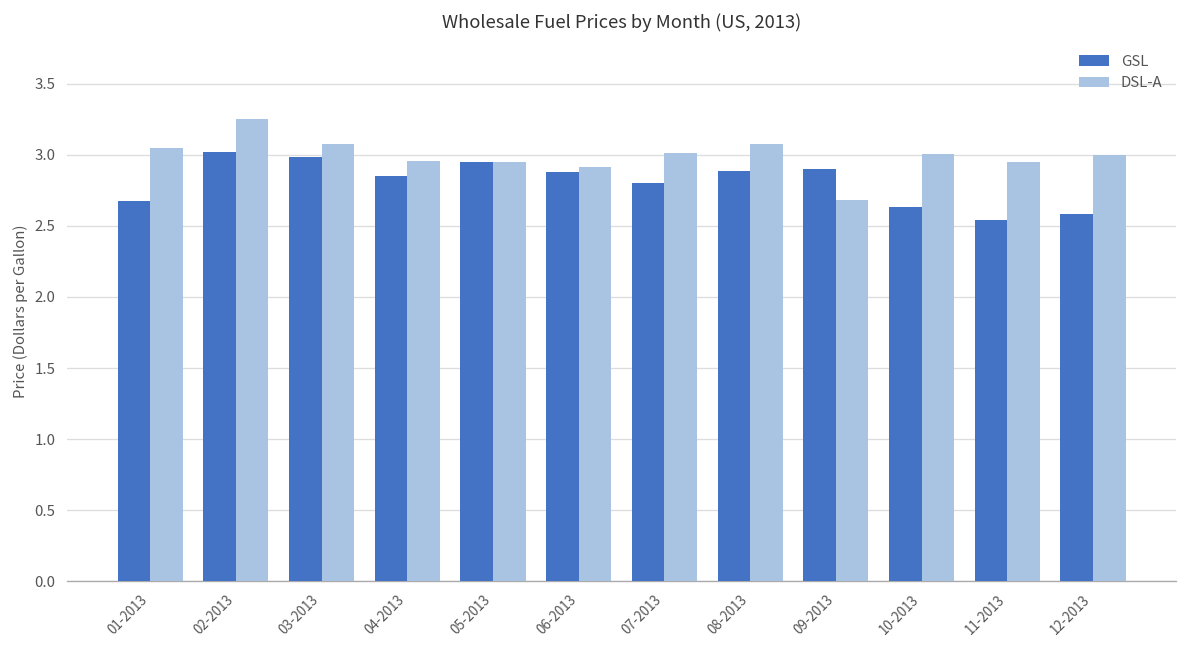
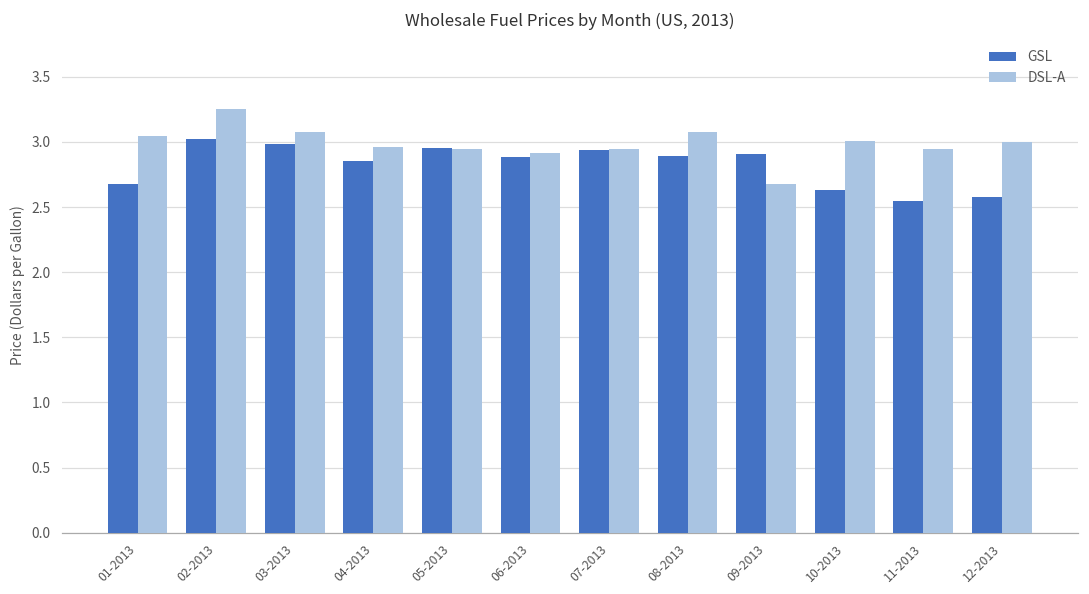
GSL, 07-2013: 2.81 -> 2.94
DSL-A, 07-2013: 3.01 -> 2.94
